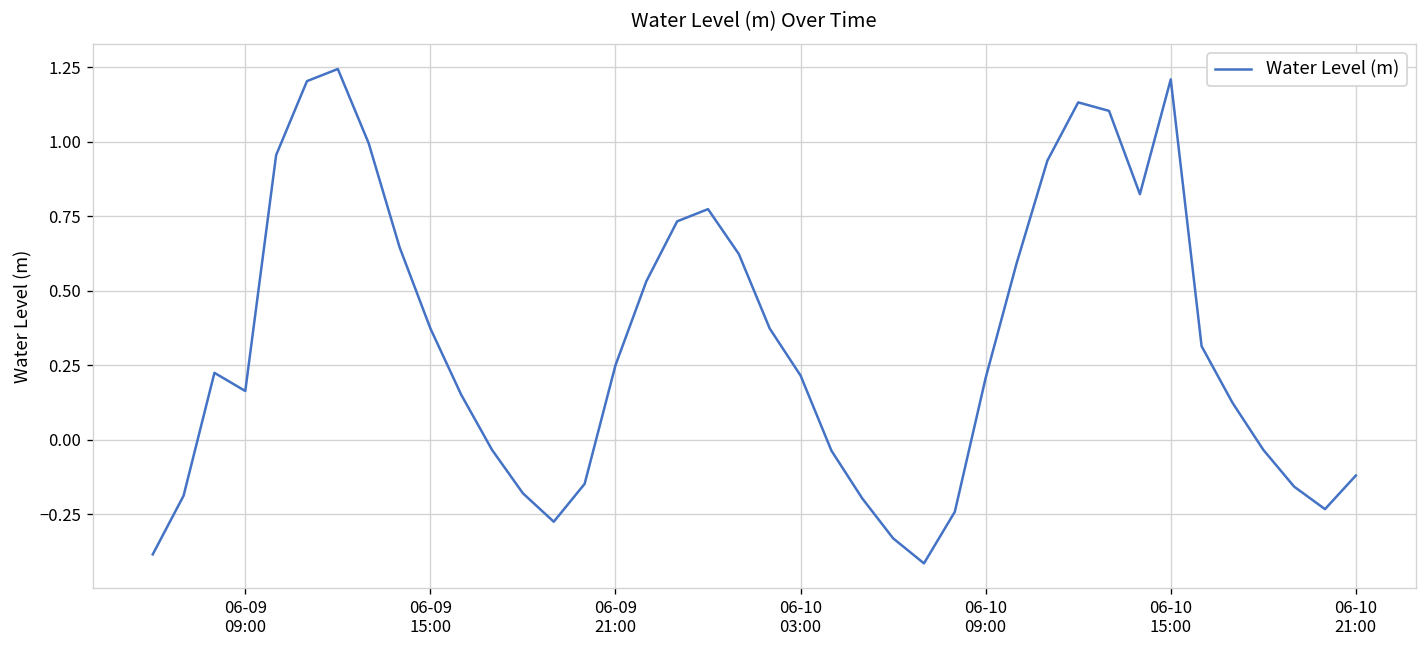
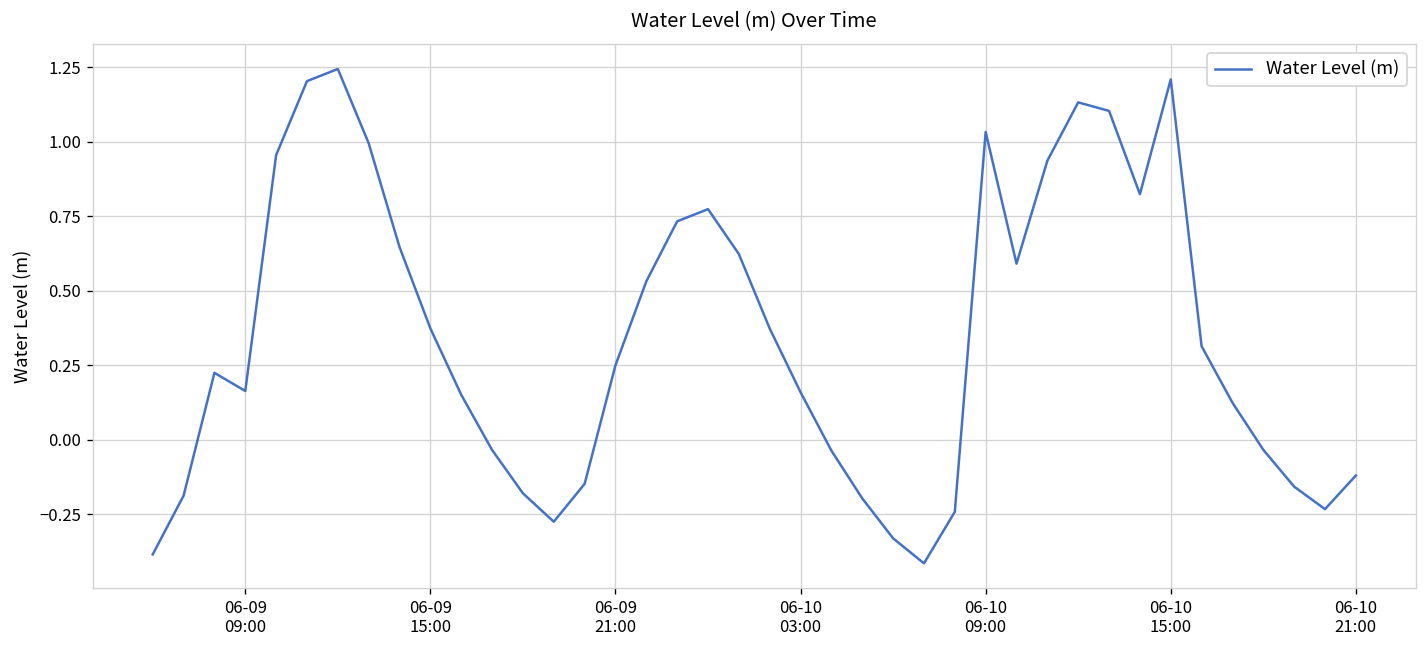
06-10 03:00: 0.22 -> 0.16
06-10 09:00: 0.21 -> 1.03
